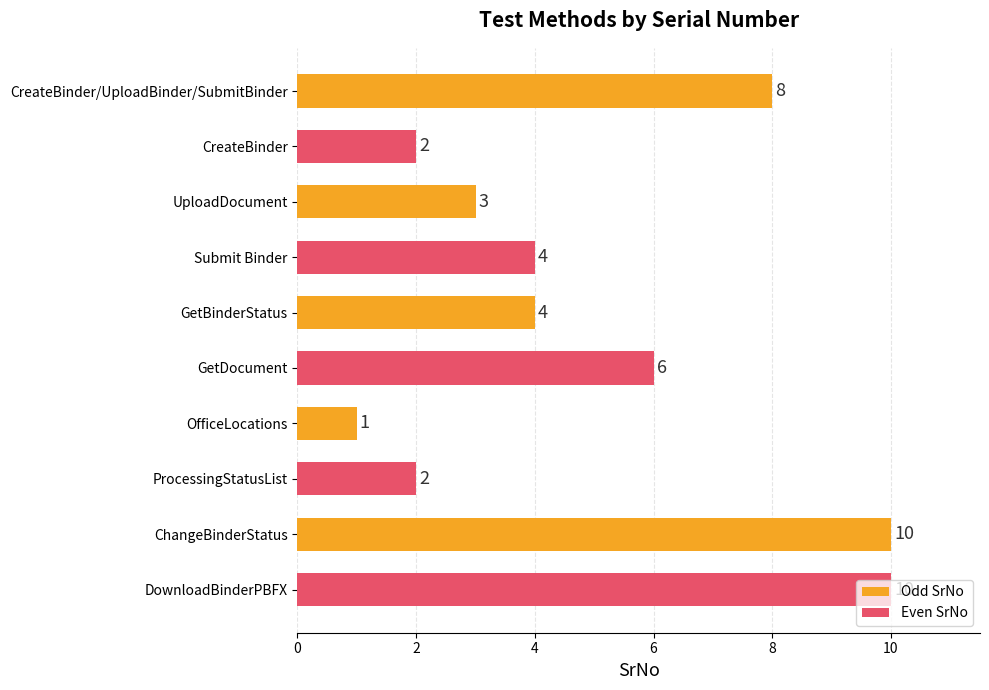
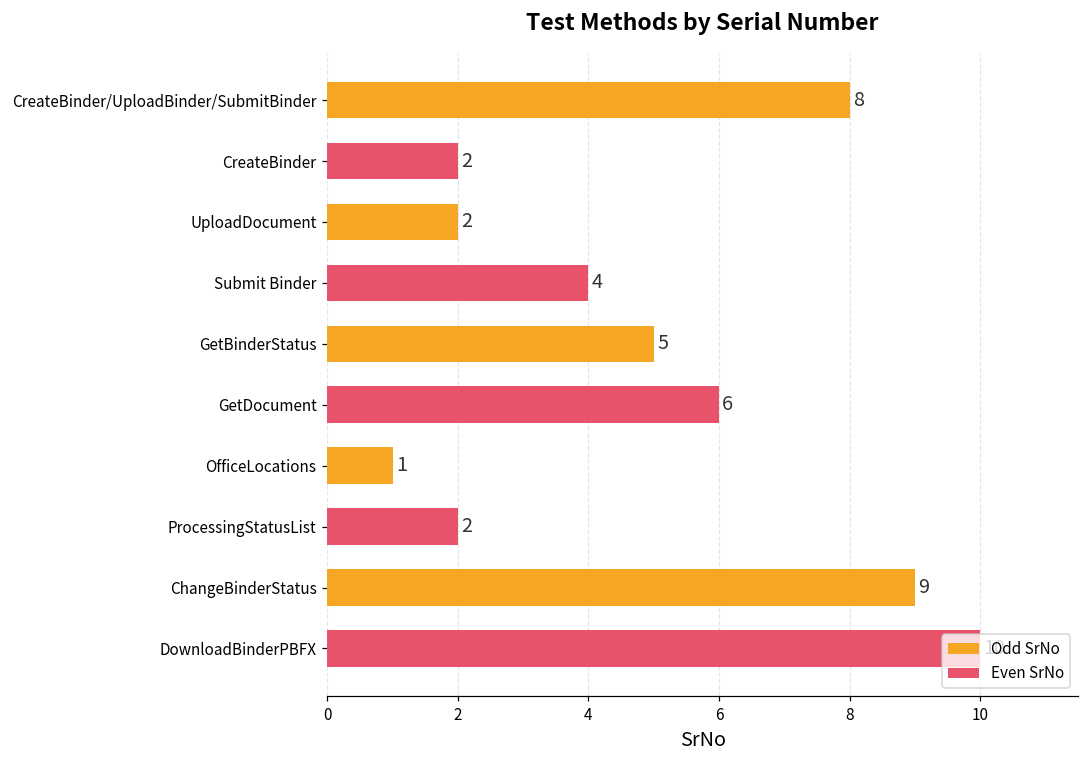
UploadDocument: 3 -> 2
GetBinderStatus: 4 -> 5
ChangeBinderStatus: 10 -> 9
